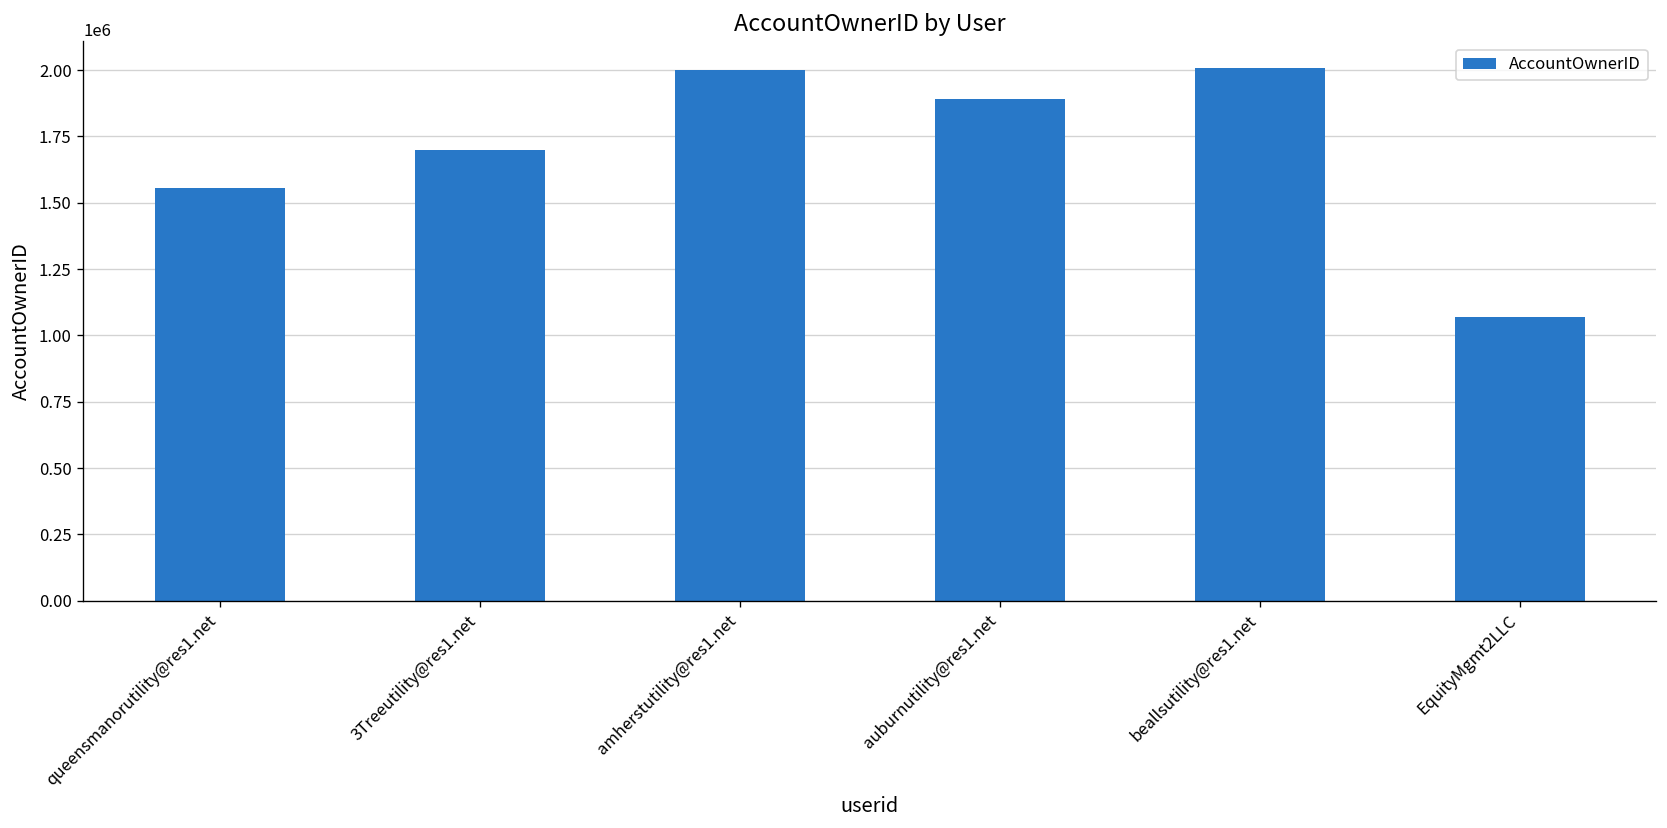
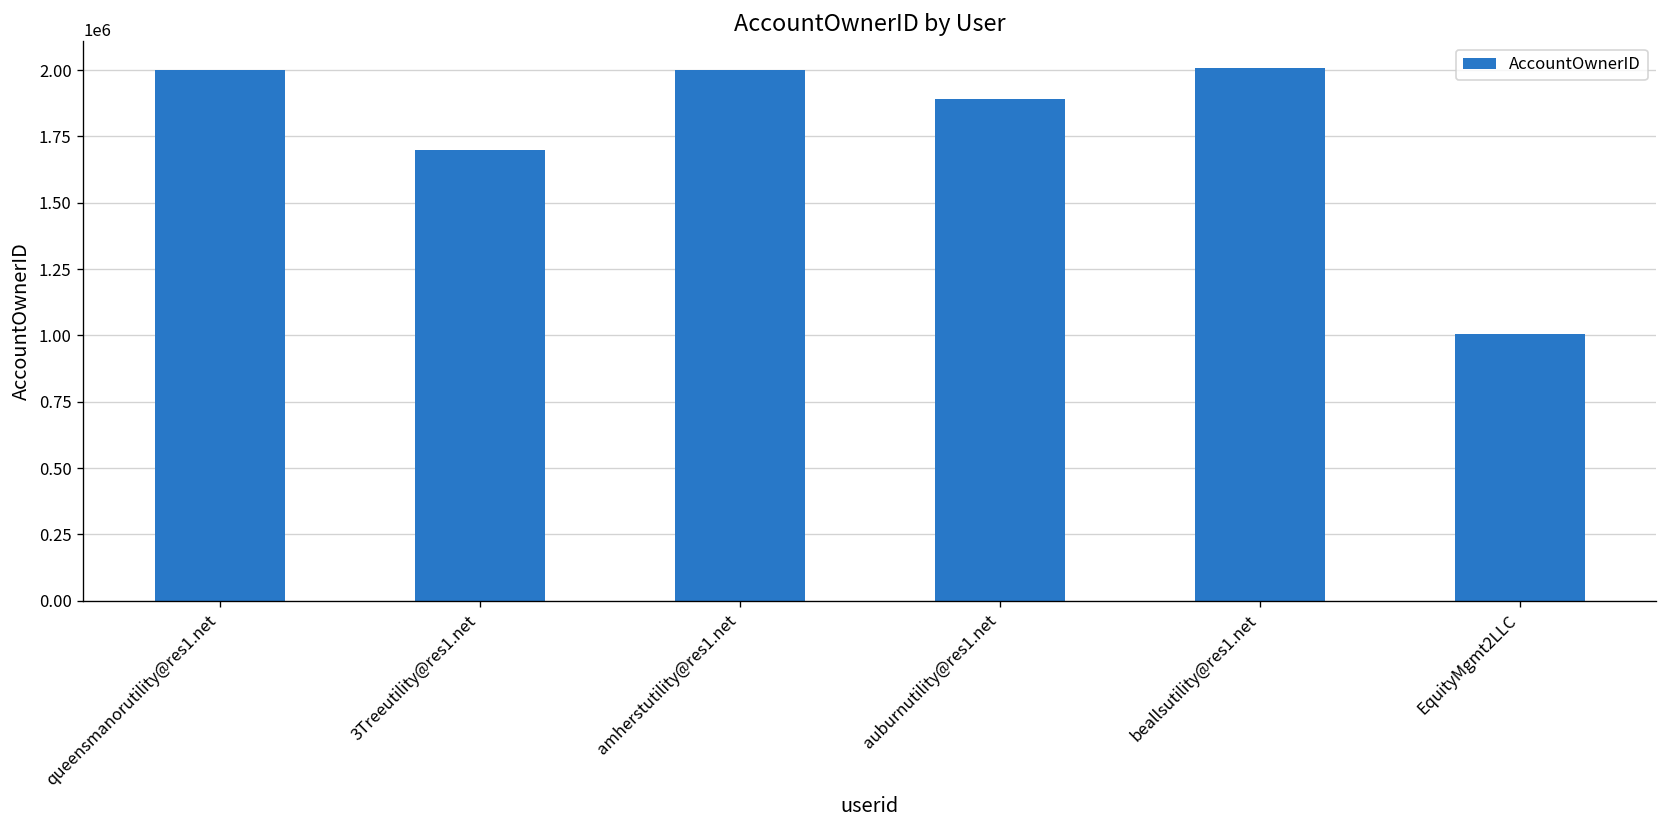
queensmanorutility@res1.net: 1560000 -> 2000000
EquityMgmt2LLC: 1070000 -> 1010000
